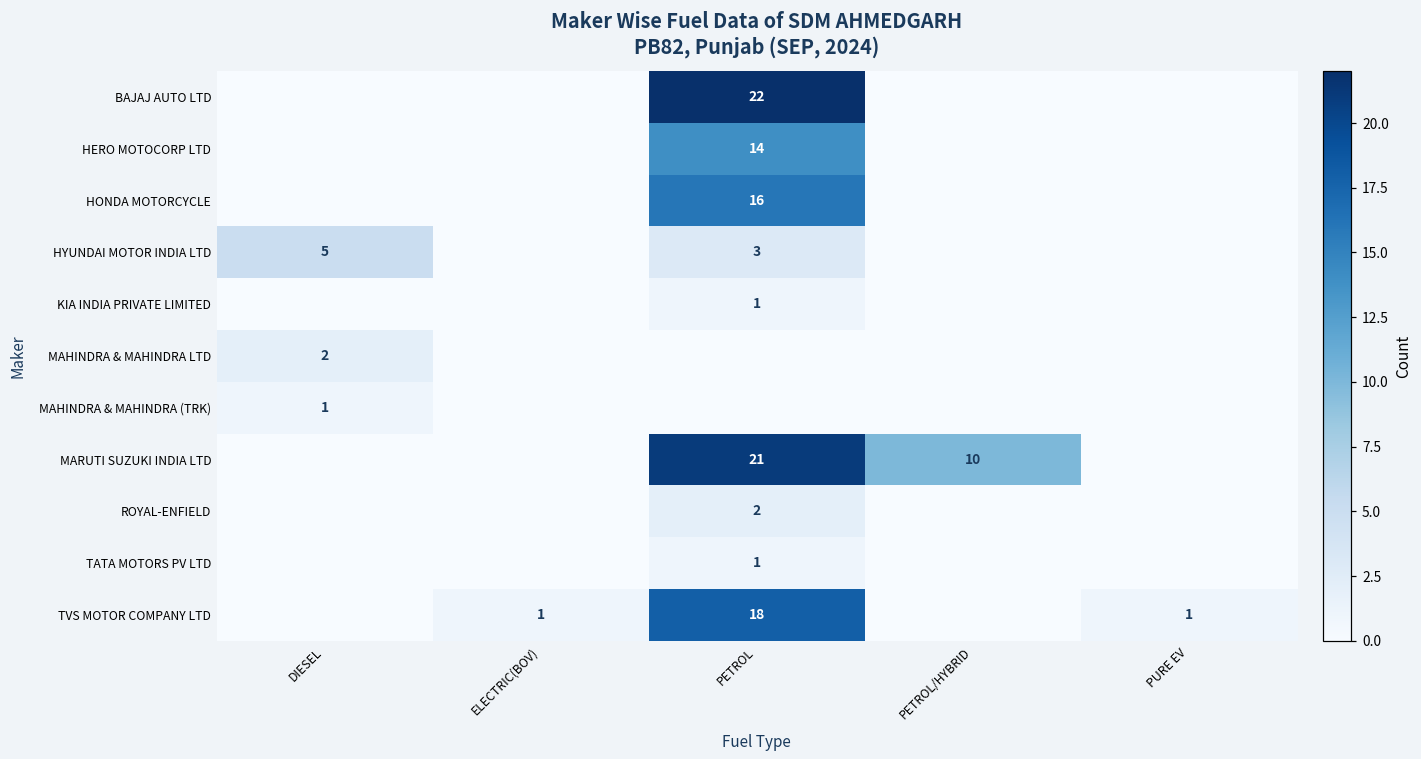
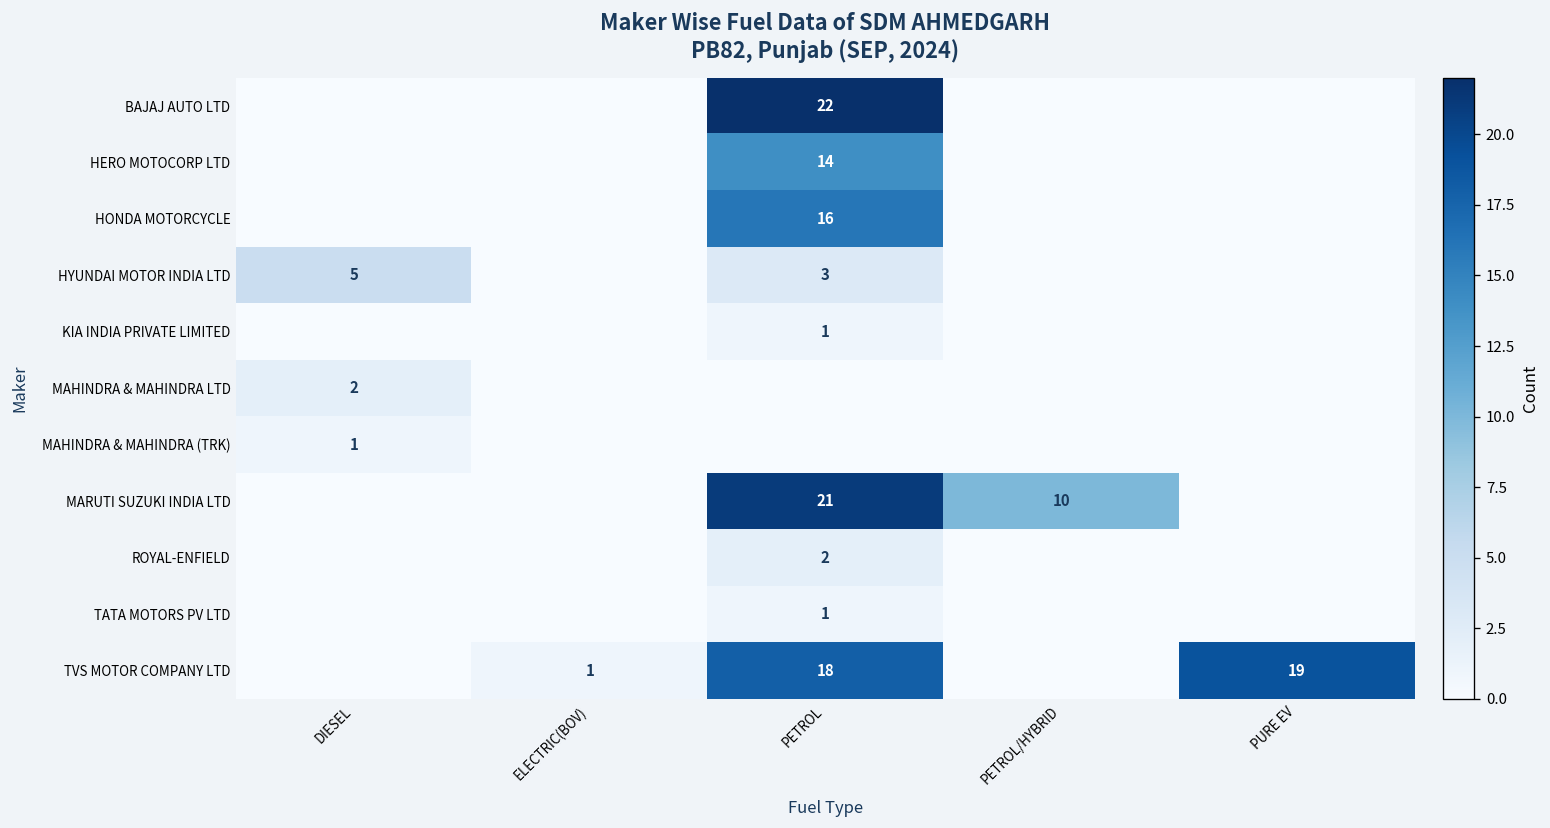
TVS MOTOR COMPANY LTD, PURE EV: 1 -> 19
